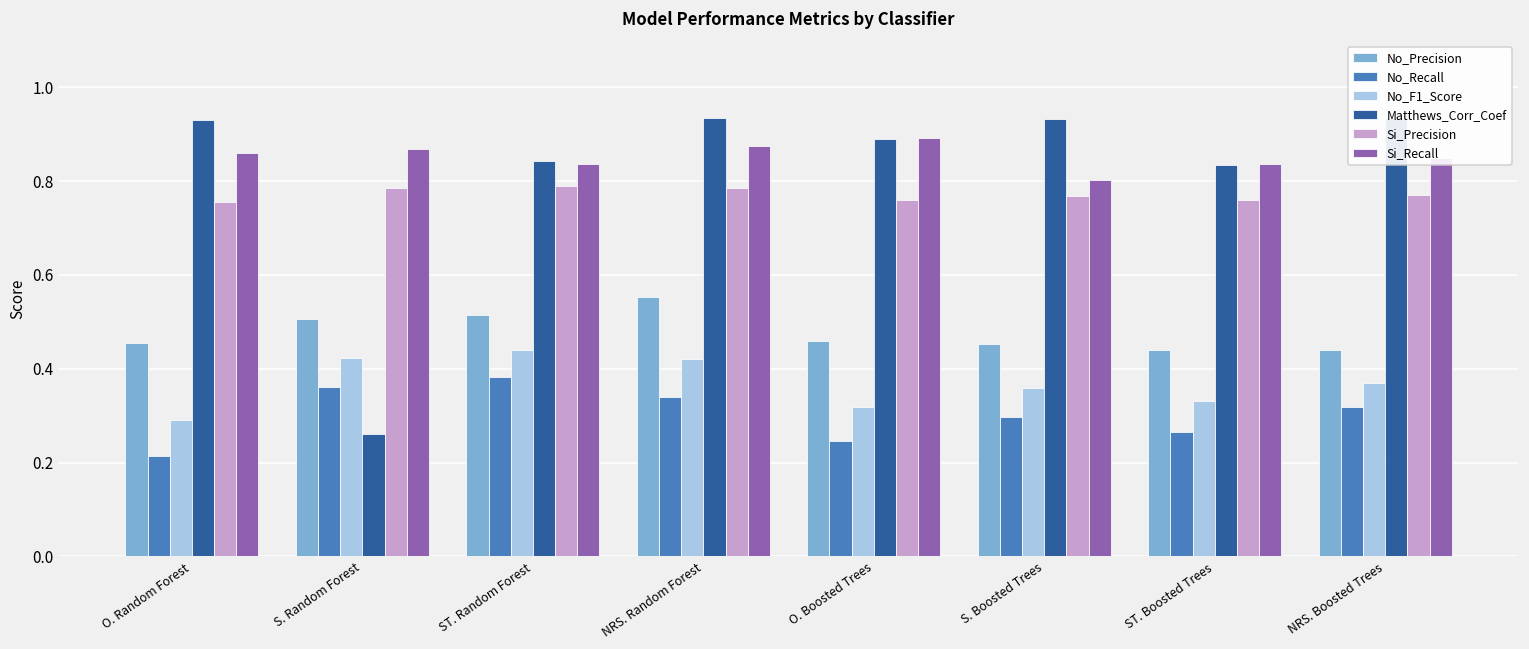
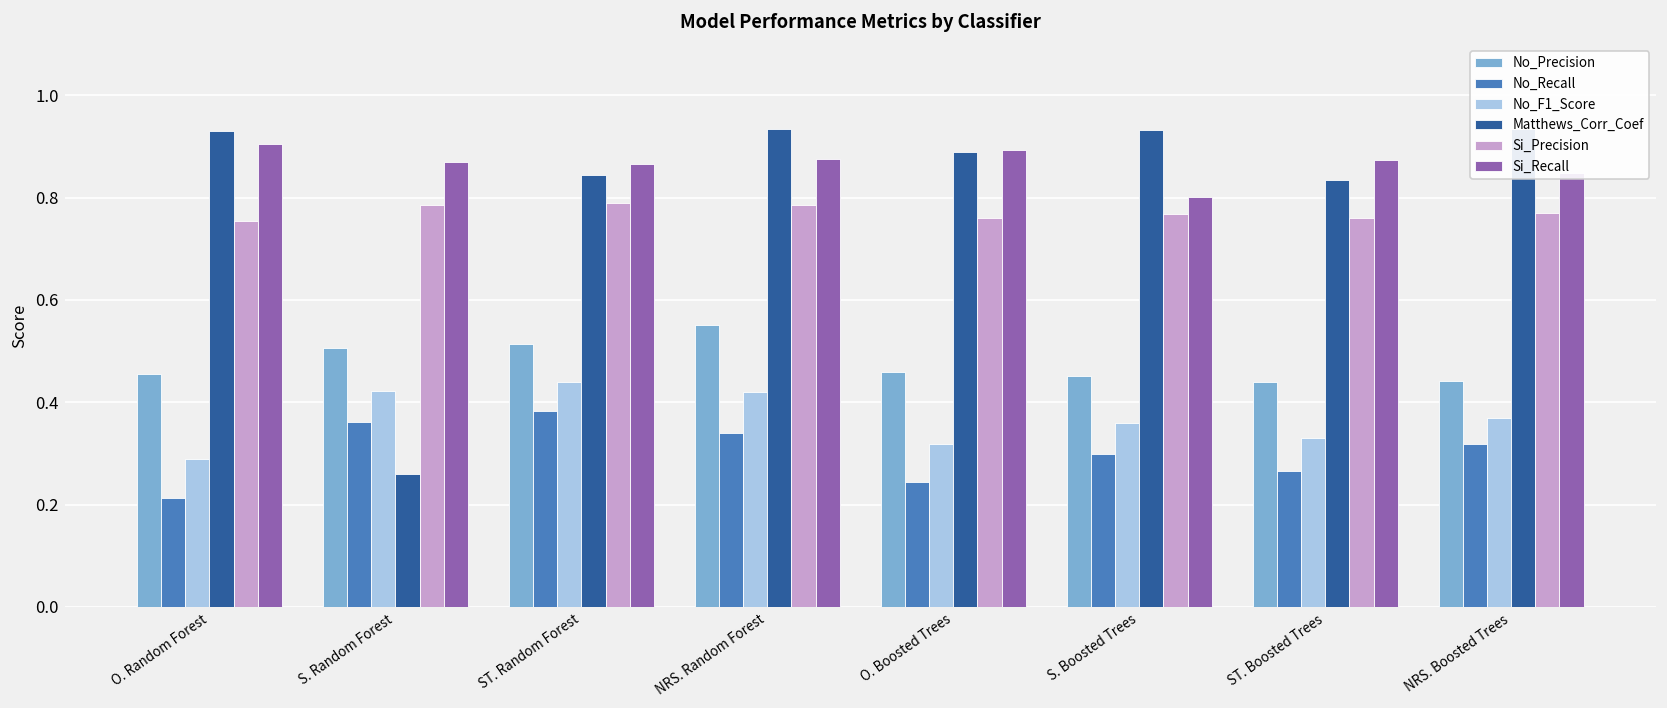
Si_Recall, O. Random Forest: 0.86 -> 0.91
Si_Recall, ST. Random Forest: 0.84 -> 0.87
Si_Recall, ST. Boosted Trees: 0.84 -> 0.87
